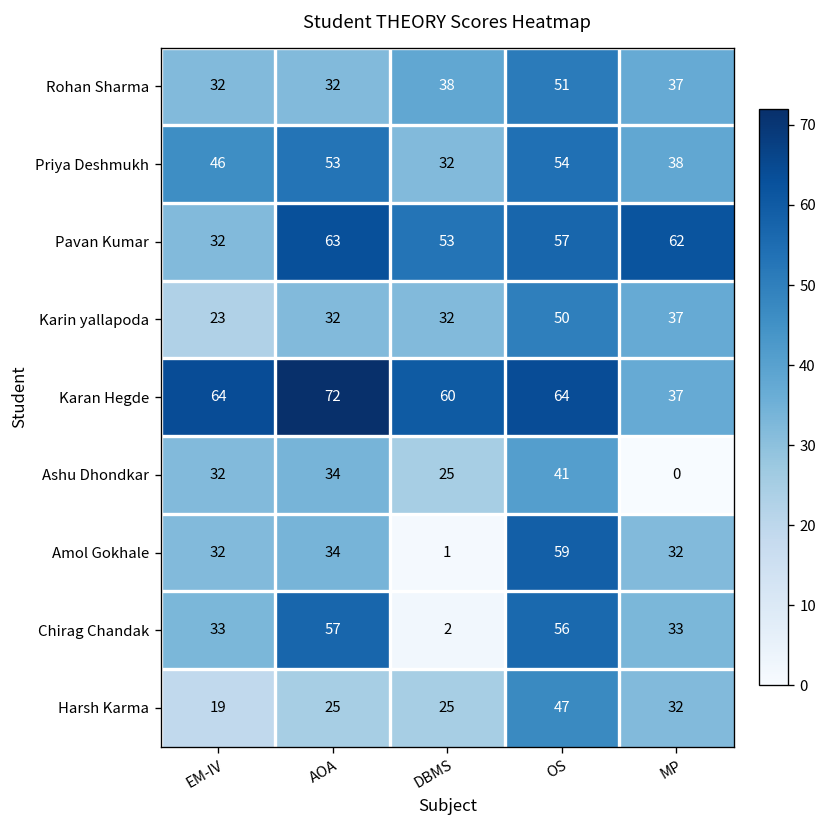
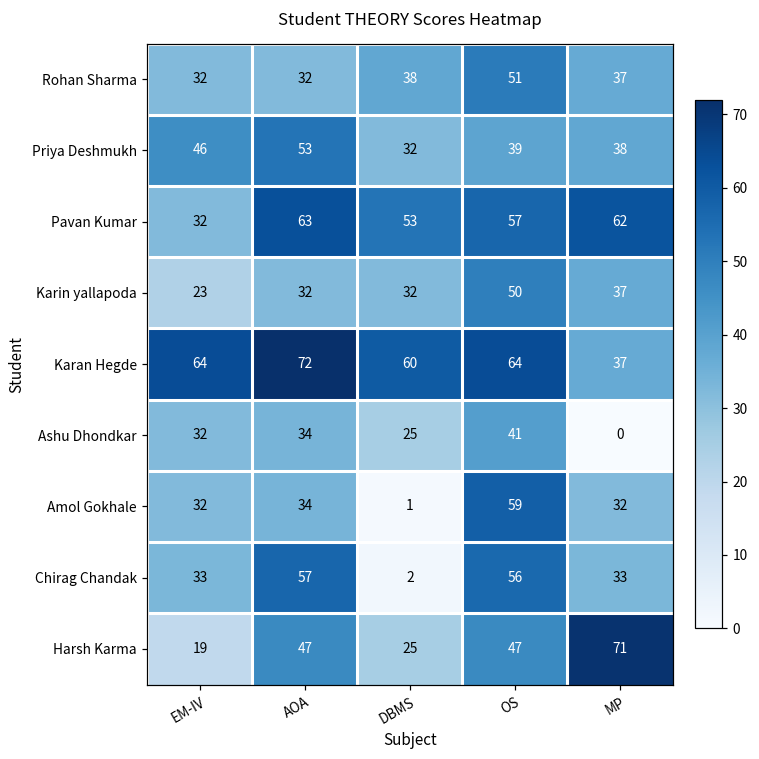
Priya Deshmukh, OS: 54 -> 39
Harsh Karma, AOA: 25 -> 47
Harsh Karma, MP: 32 -> 71
